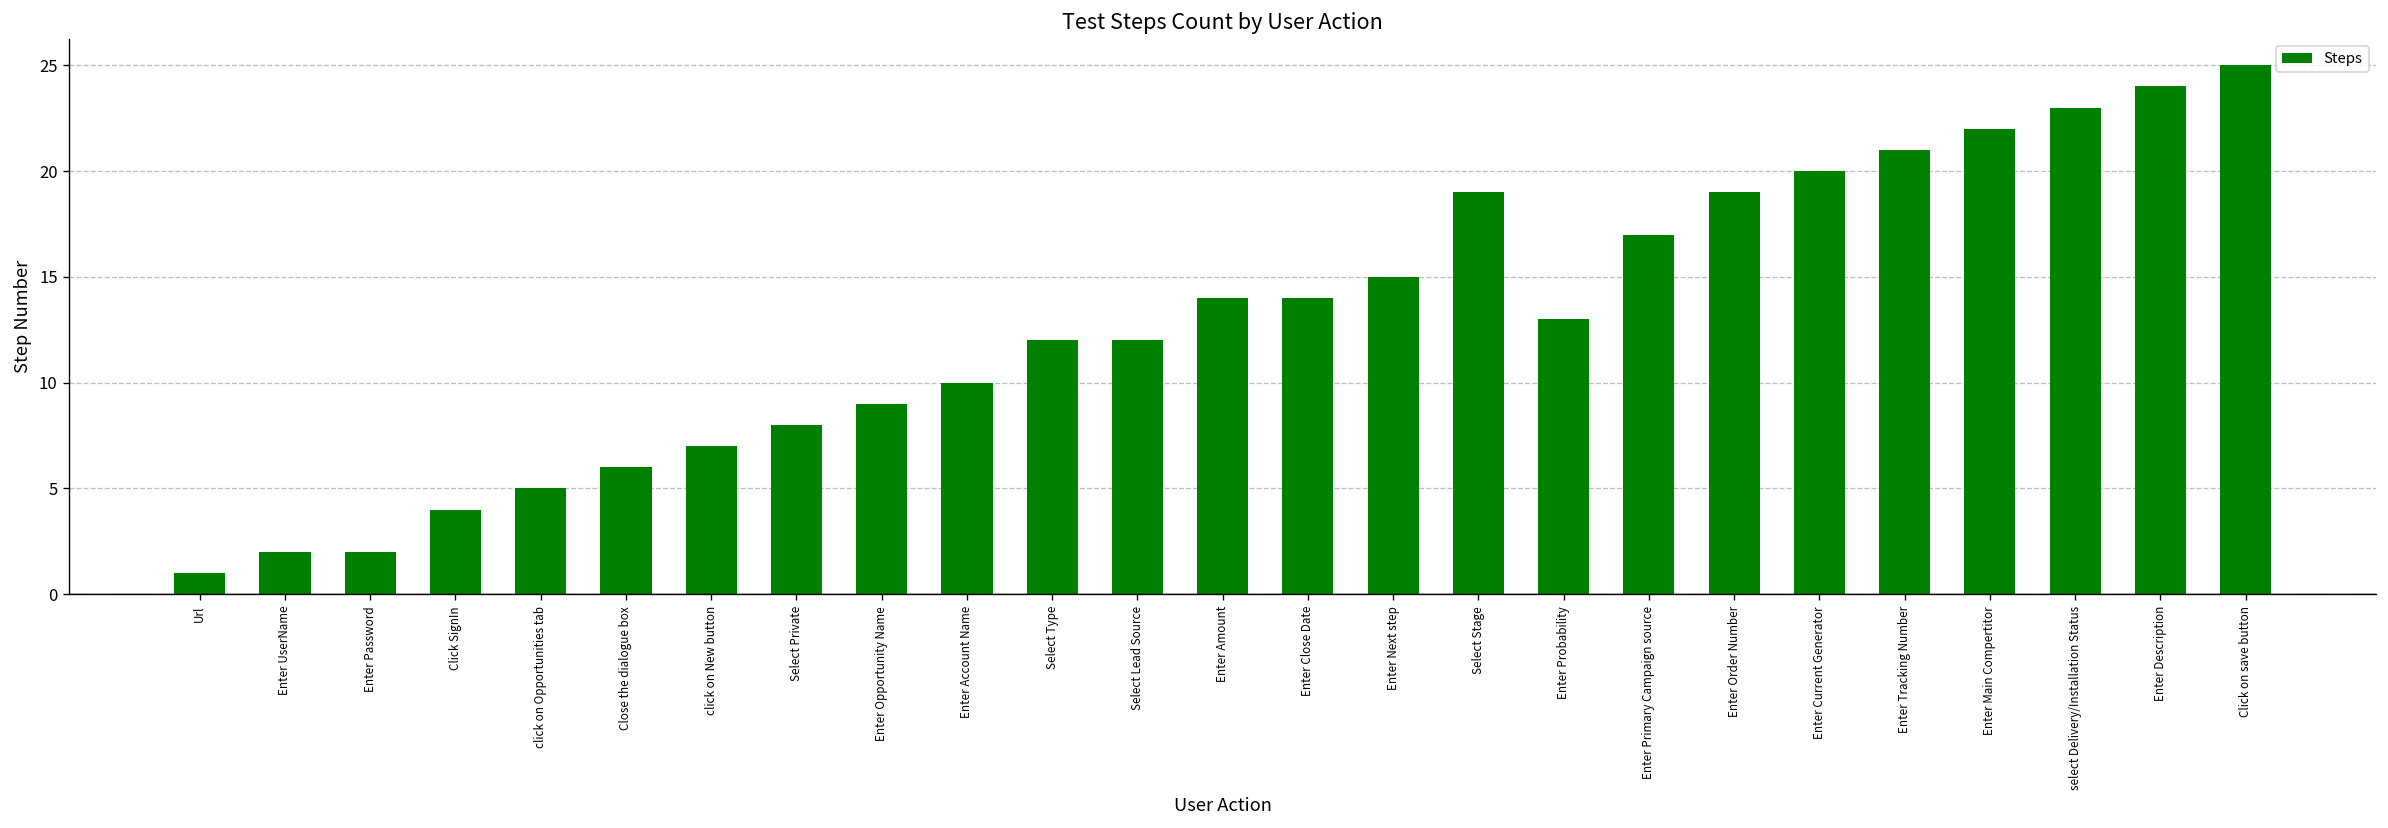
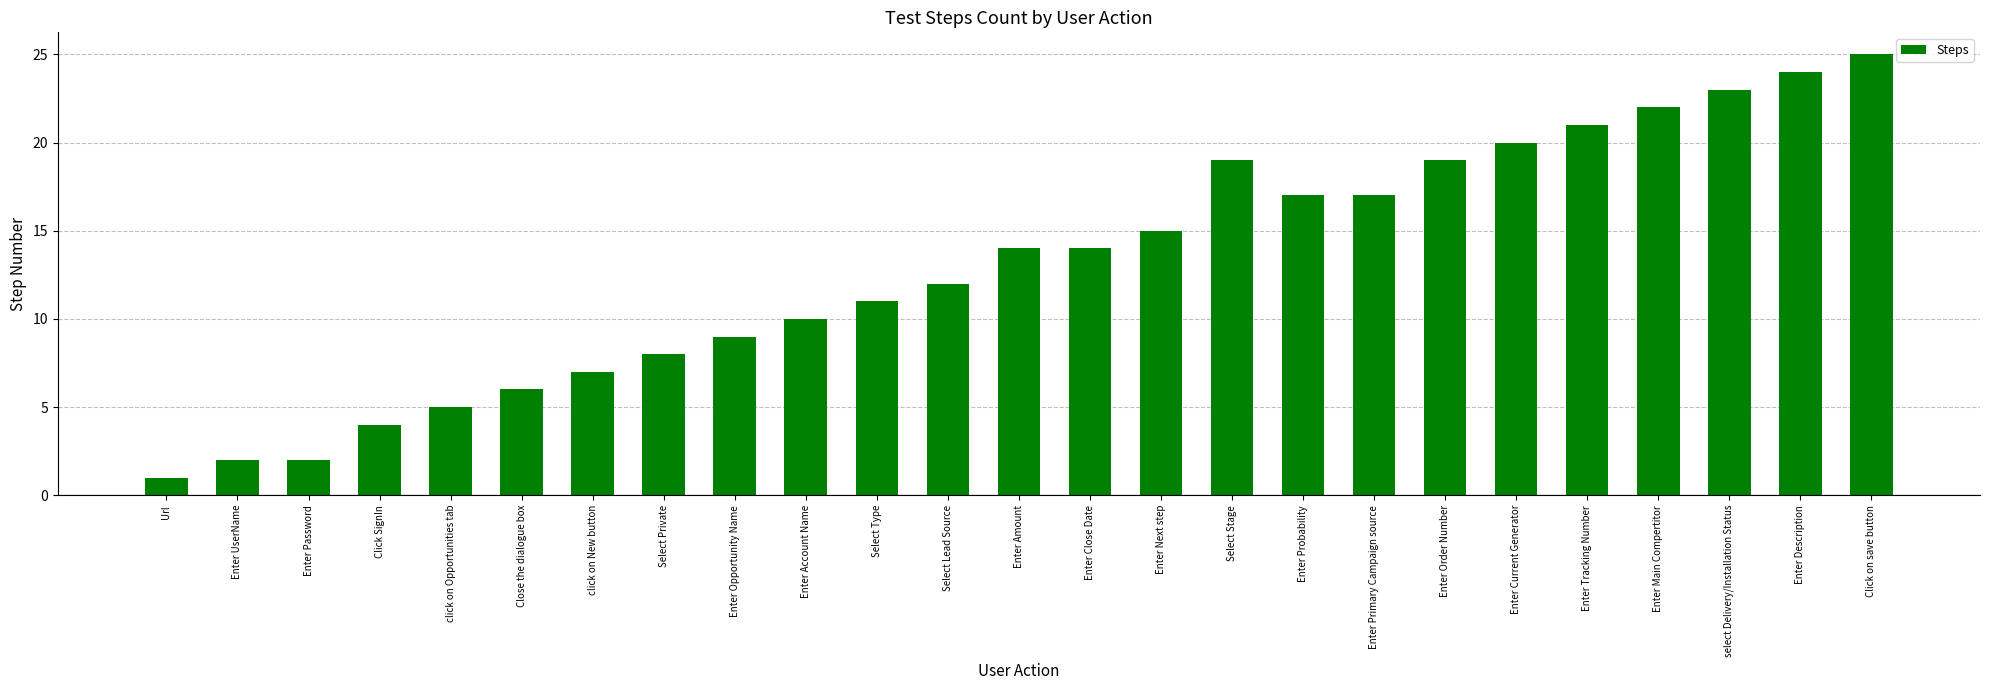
Select Type: 12 -> 11
Enter Probability: 13 -> 17
